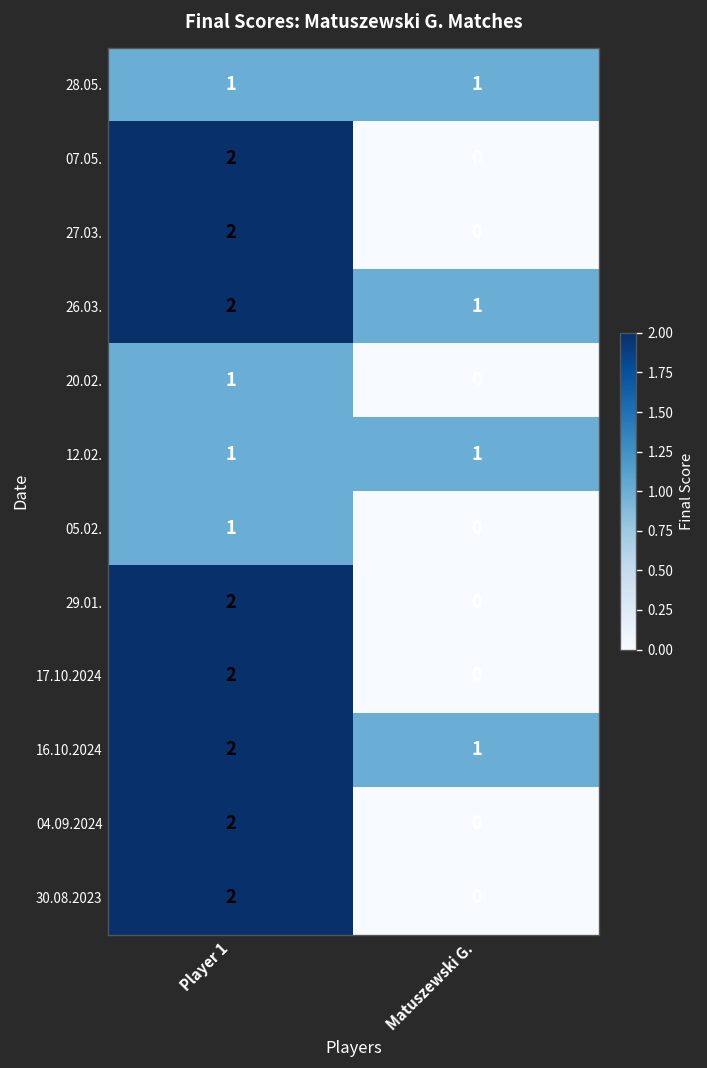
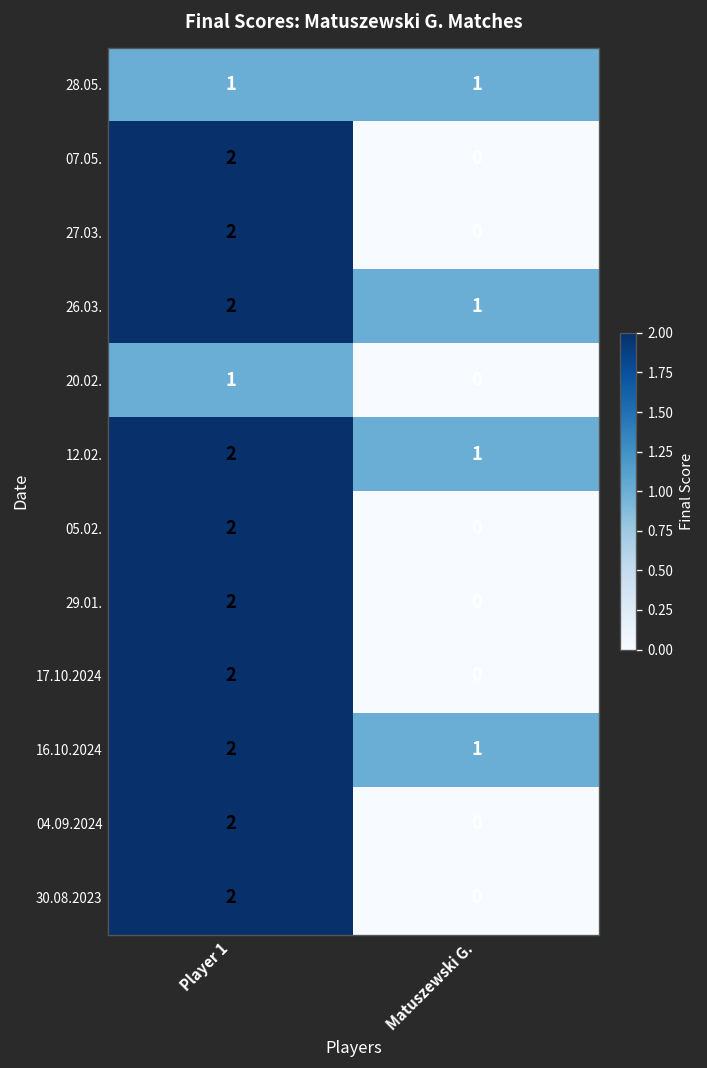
12.02., Player 1: 1 -> 2
05.02., Player 1: 1 -> 2
